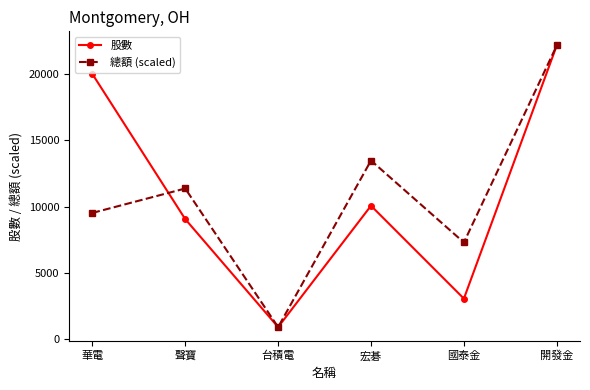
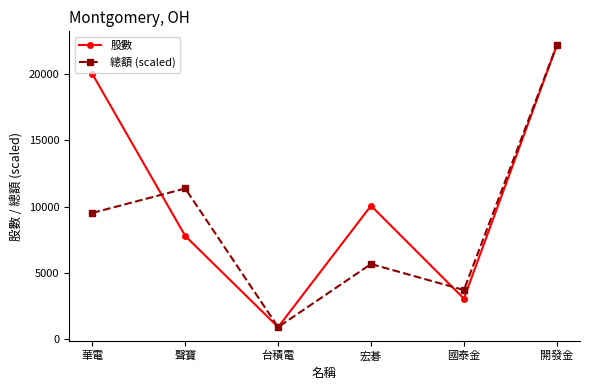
股數, 聲寶: 9100 -> 7800
總額 (scaled), 宏碁: 13500 -> 5700
總額 (scaled), 國泰金: 7300 -> 3700
